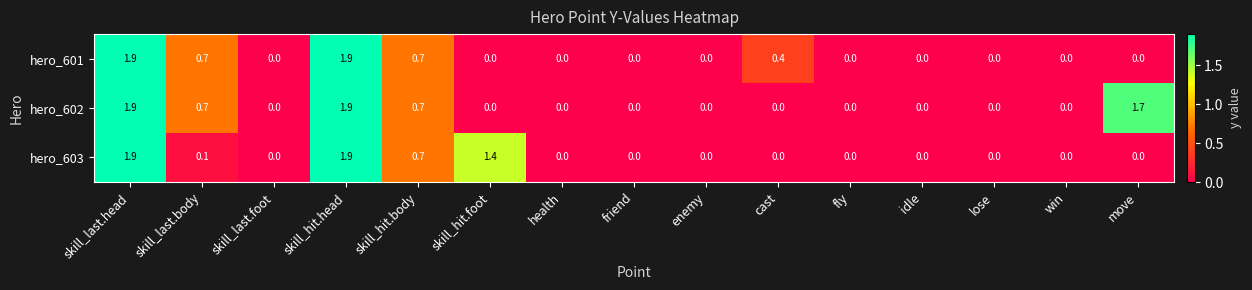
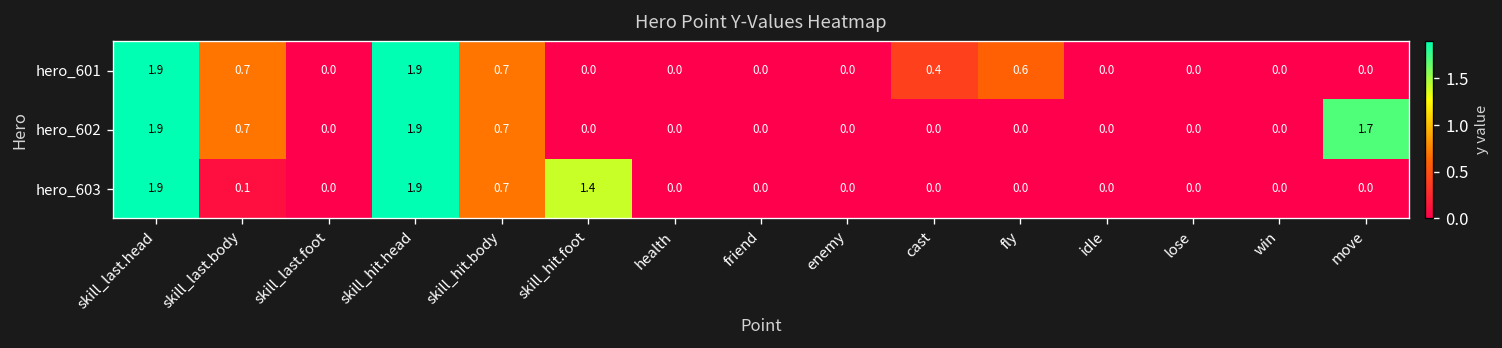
hero_601, fly: 0.0 -> 0.6
